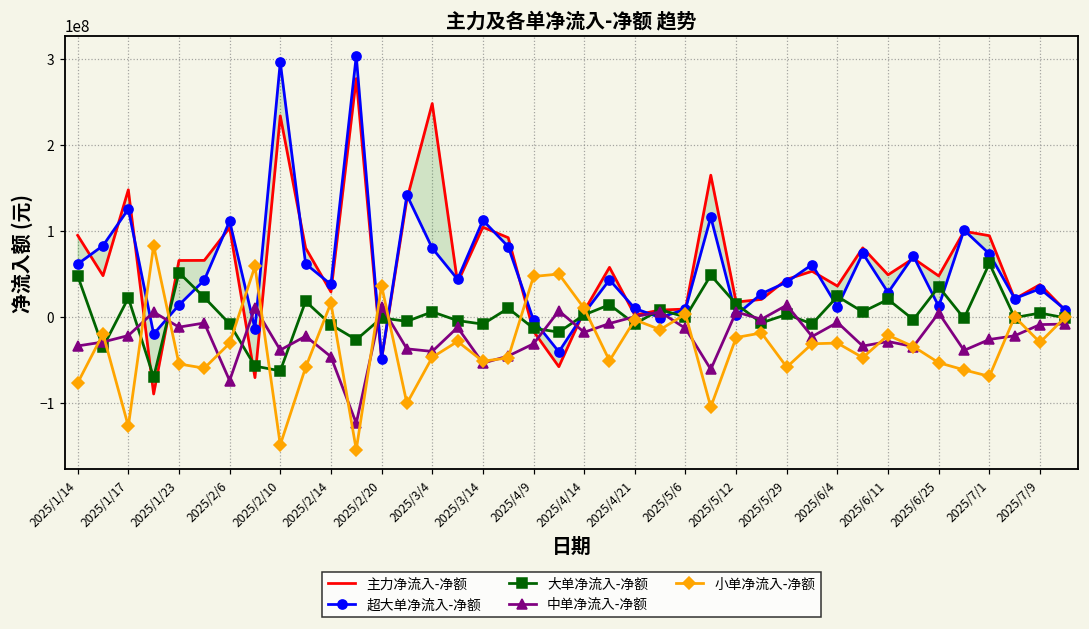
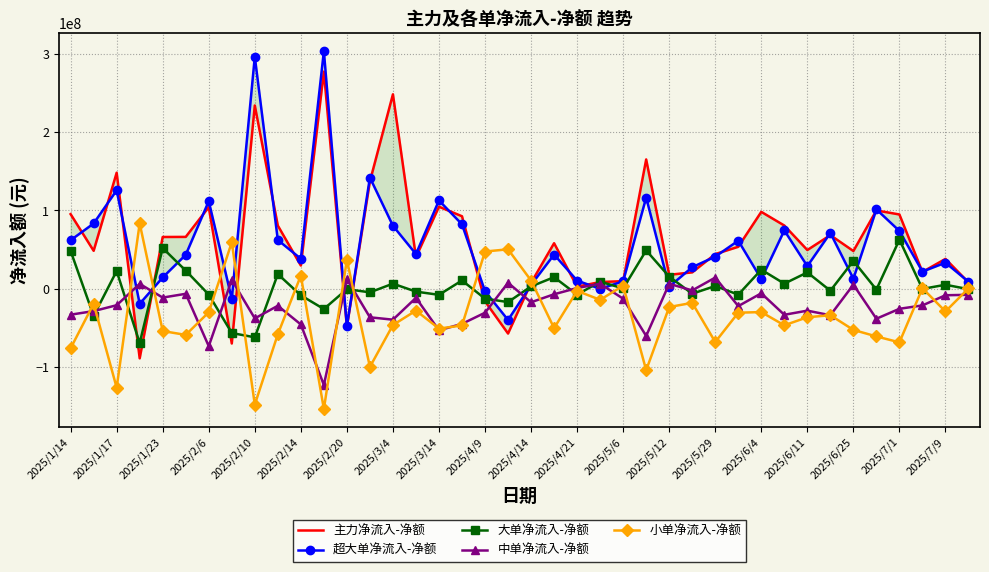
小单净流入-净额, 2025/5/29: -60000000 -> -70000000
主力净流入-净额, 2025/6/4: 40000000 -> 100000000
小单净流入-净额, 2025/6/11: -20000000 -> -40000000
